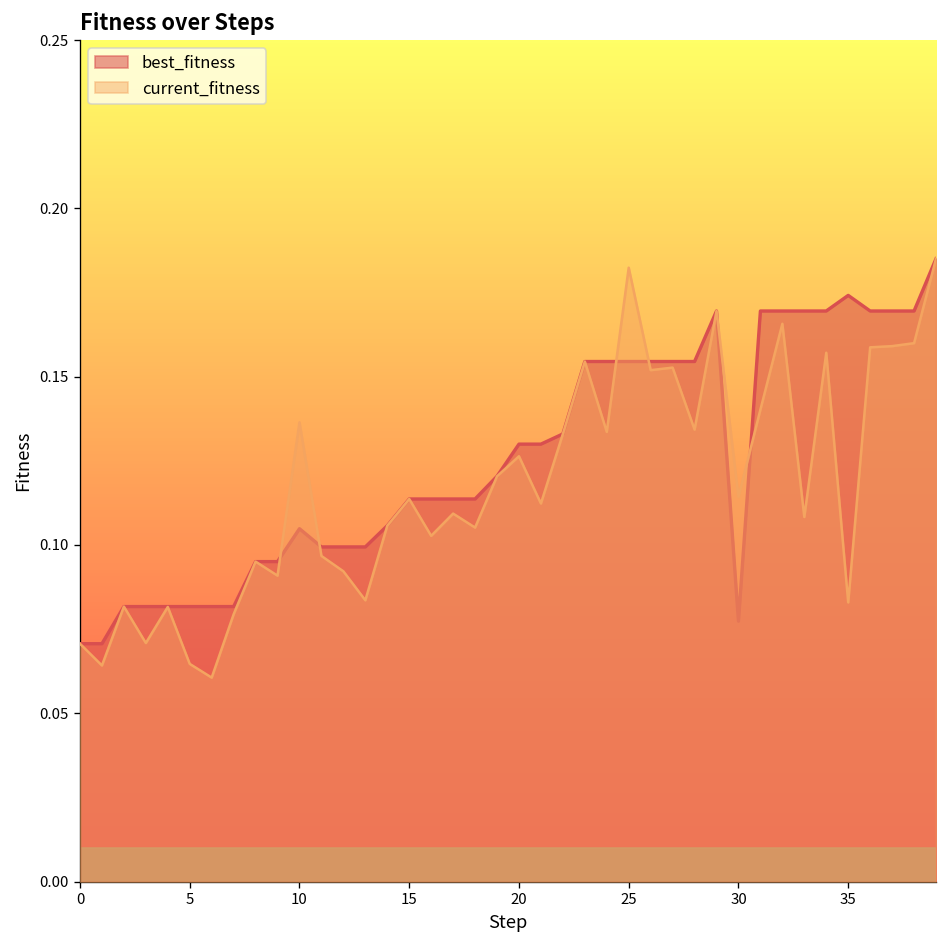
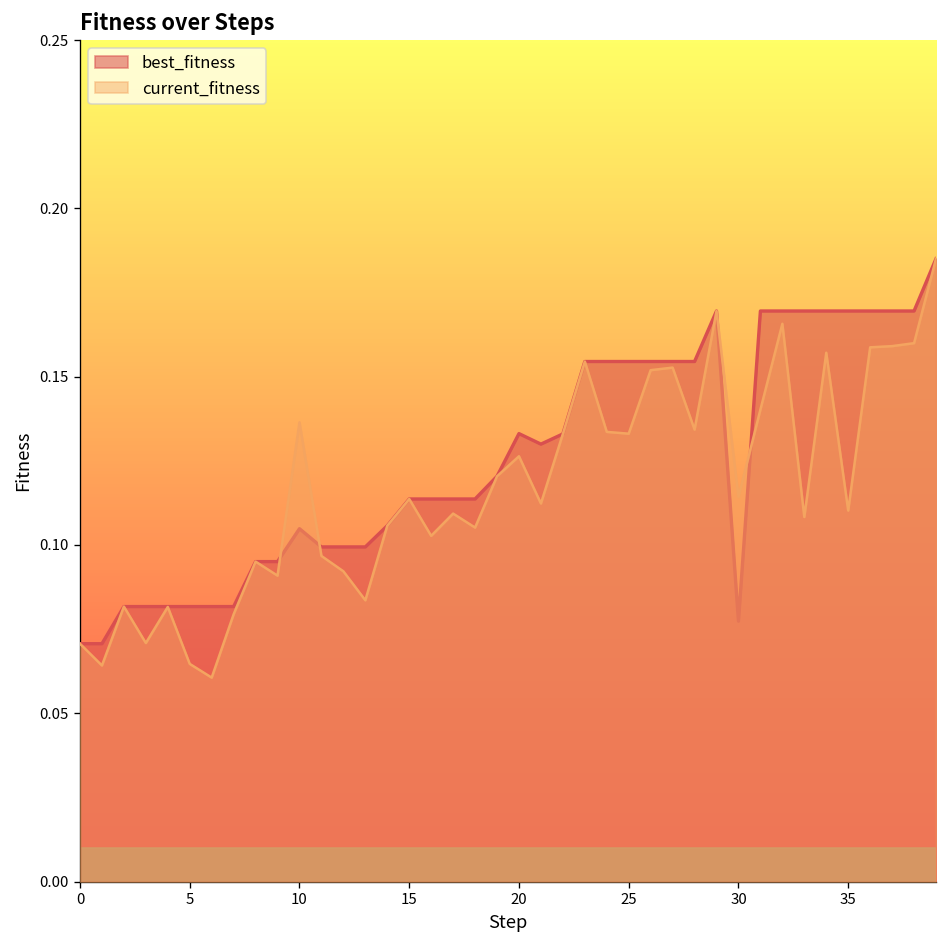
best_fitness, 20: 0.130 -> 0.133
current_fitness, 25: 0.182 -> 0.133
best_fitness, 35: 0.174 -> 0.170
current_fitness, 35: 0.083 -> 0.110
